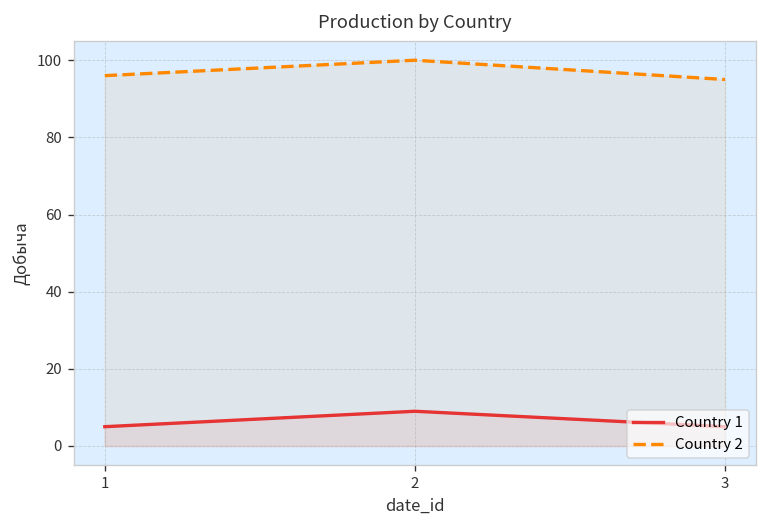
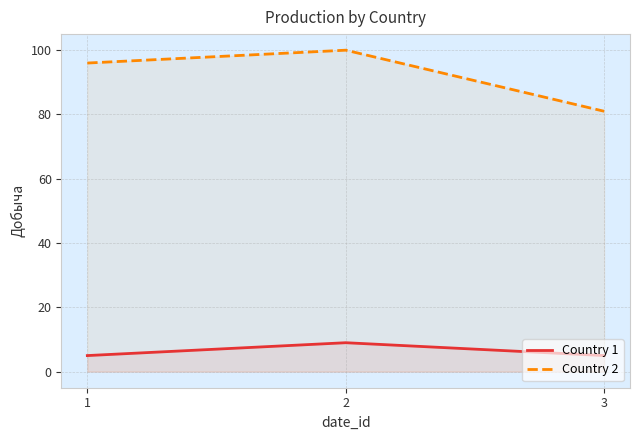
Country 2, 3: 95 -> 81
